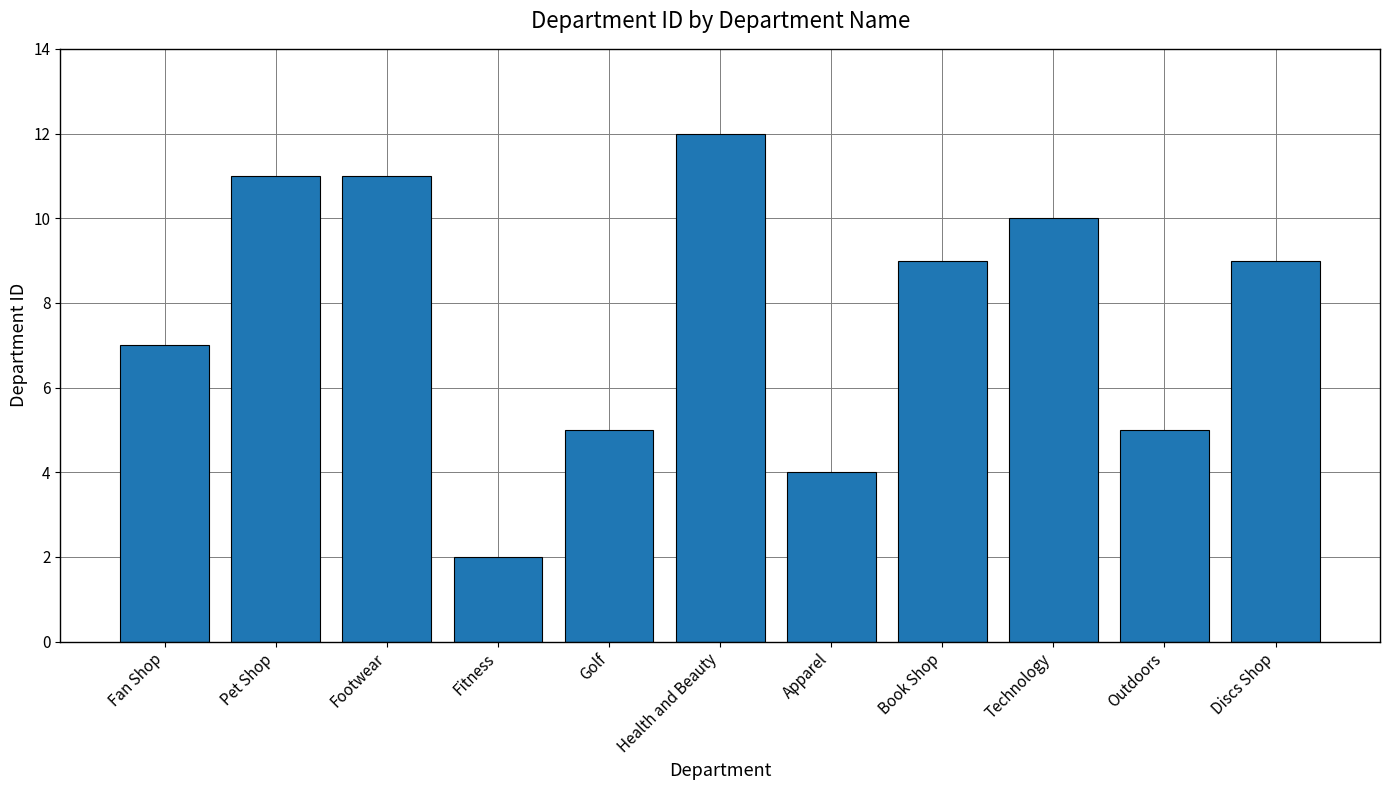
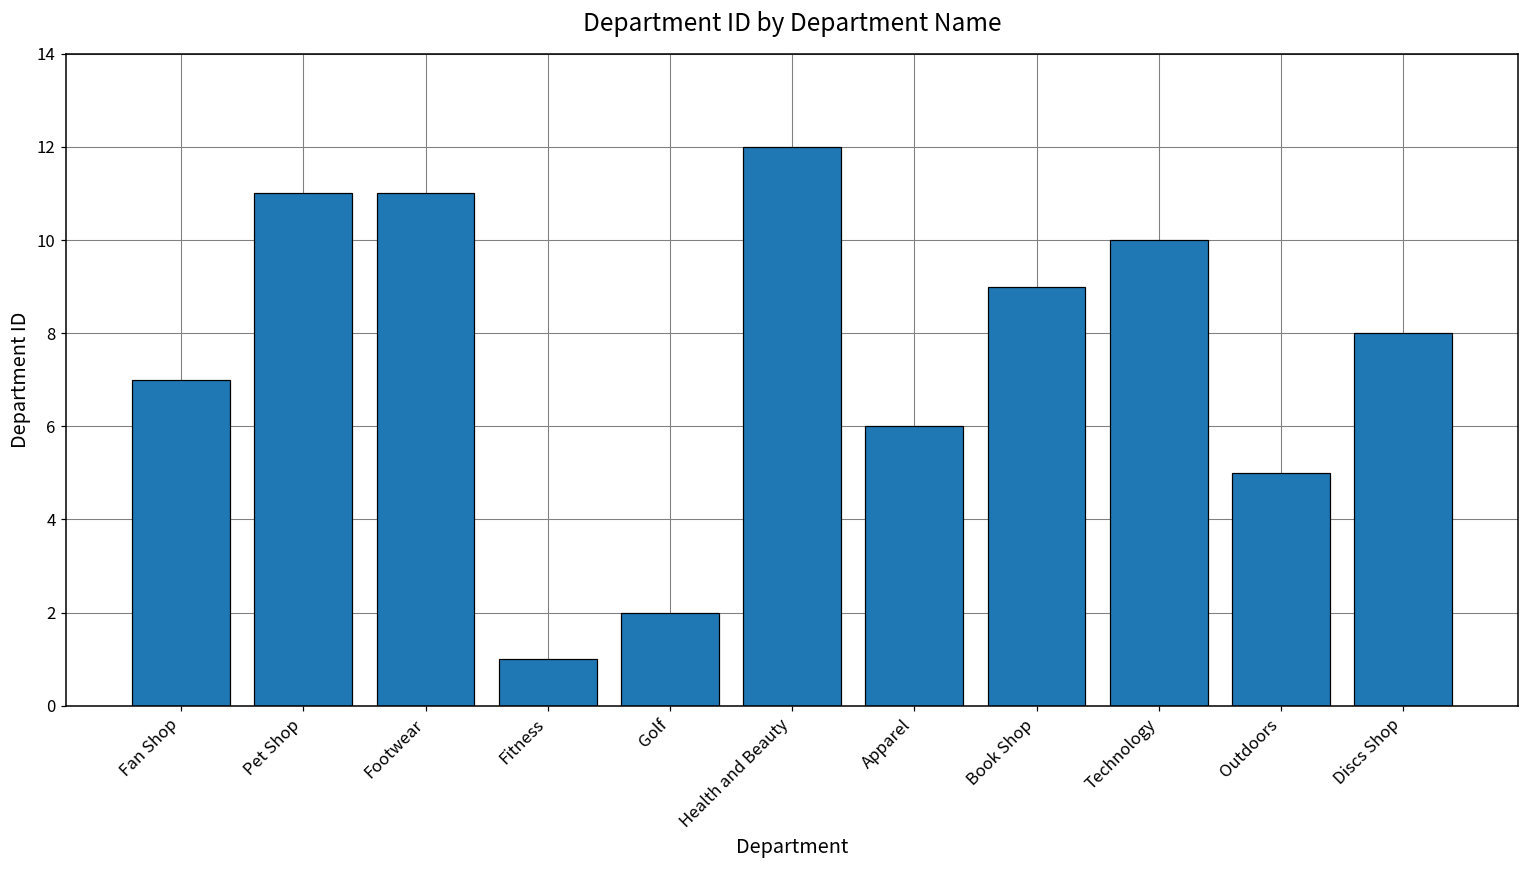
Fitness: 2 -> 1
Golf: 5 -> 2
Apparel: 4 -> 6
Discs Shop: 9 -> 8
